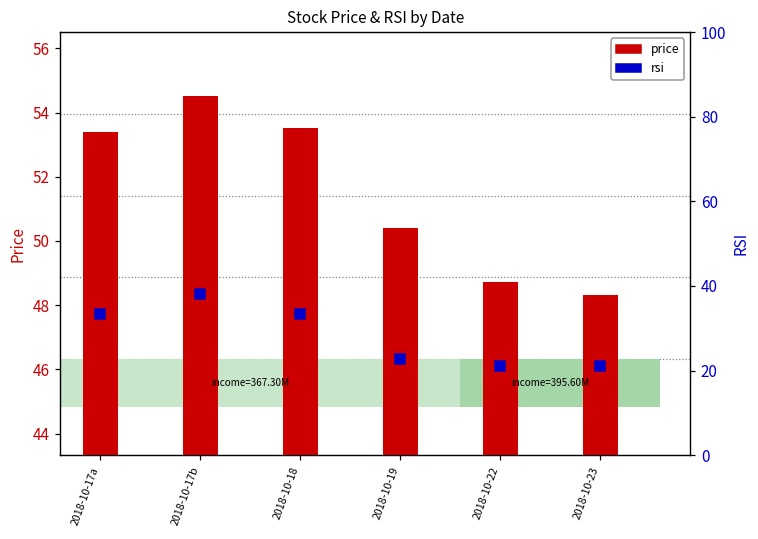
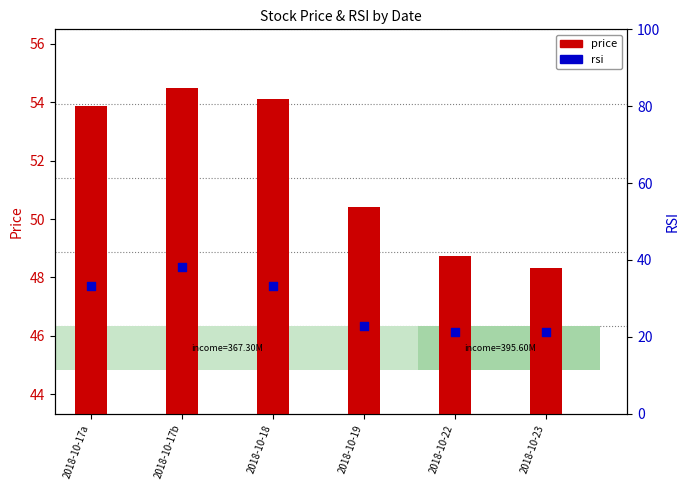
price, 2018-10-17a: 53.4 -> 53.9
price, 2018-10-18: 53.5 -> 54.1
